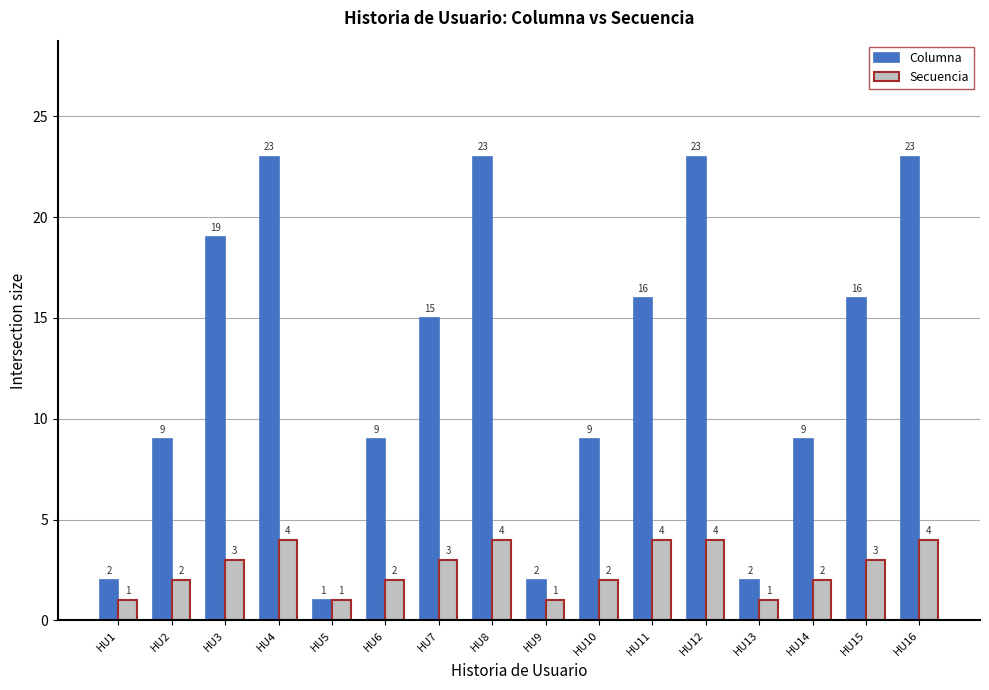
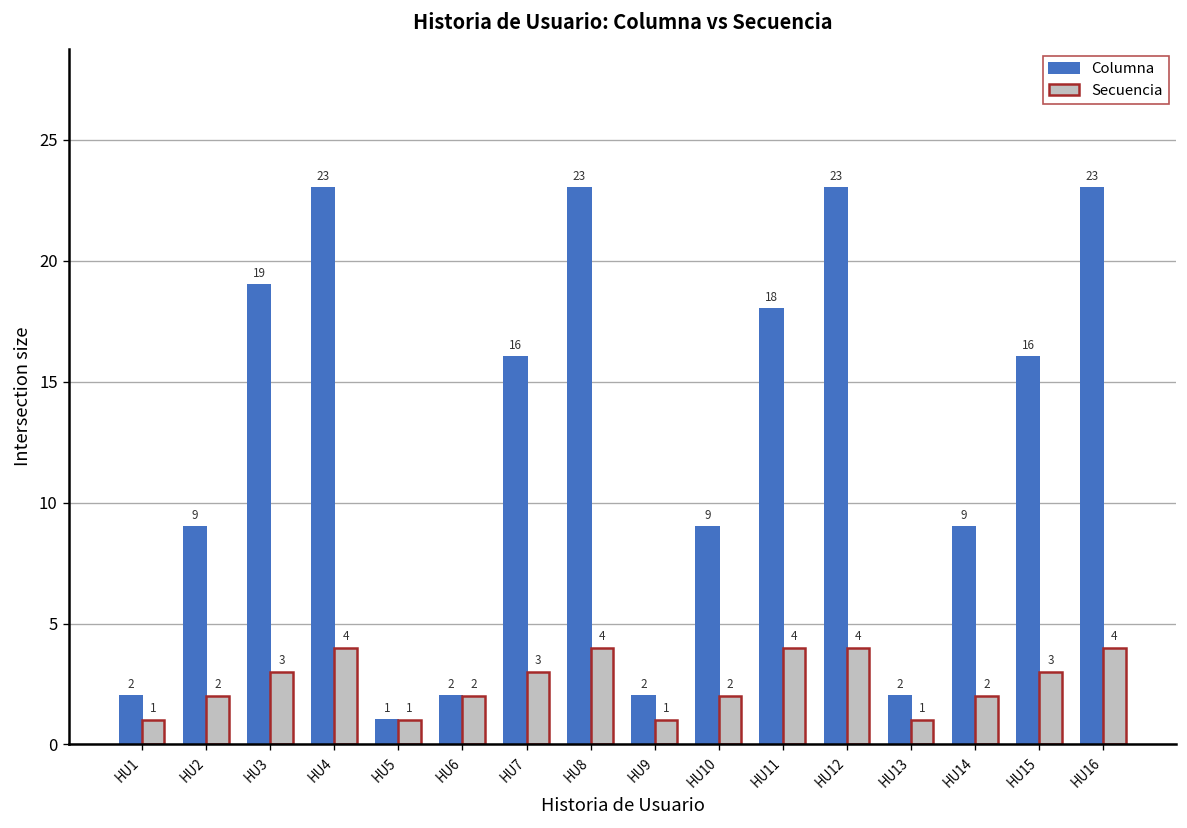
Columna, HU6: 9 -> 2
Columna, HU7: 15 -> 16
Columna, HU11: 16 -> 18
